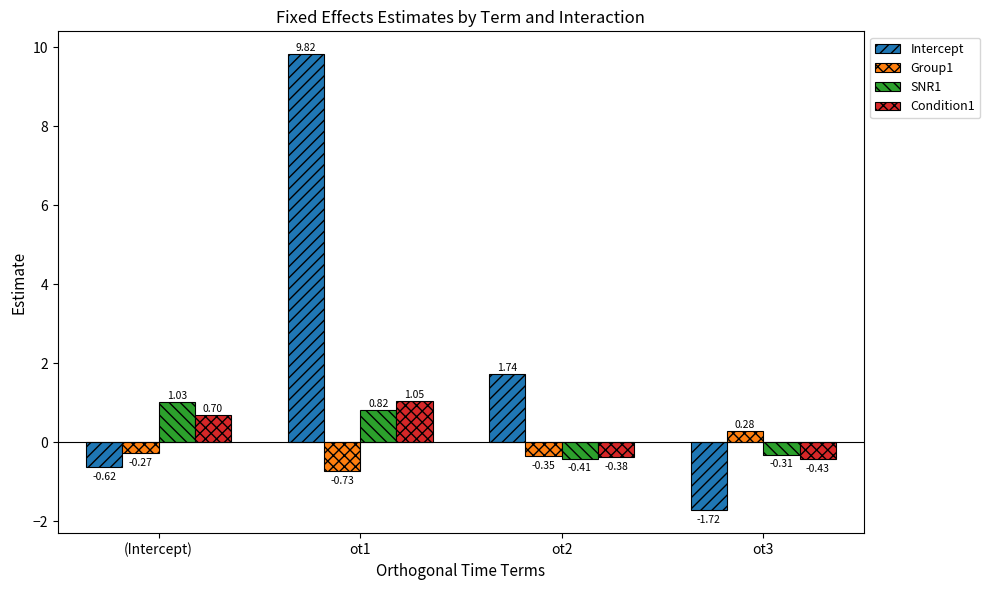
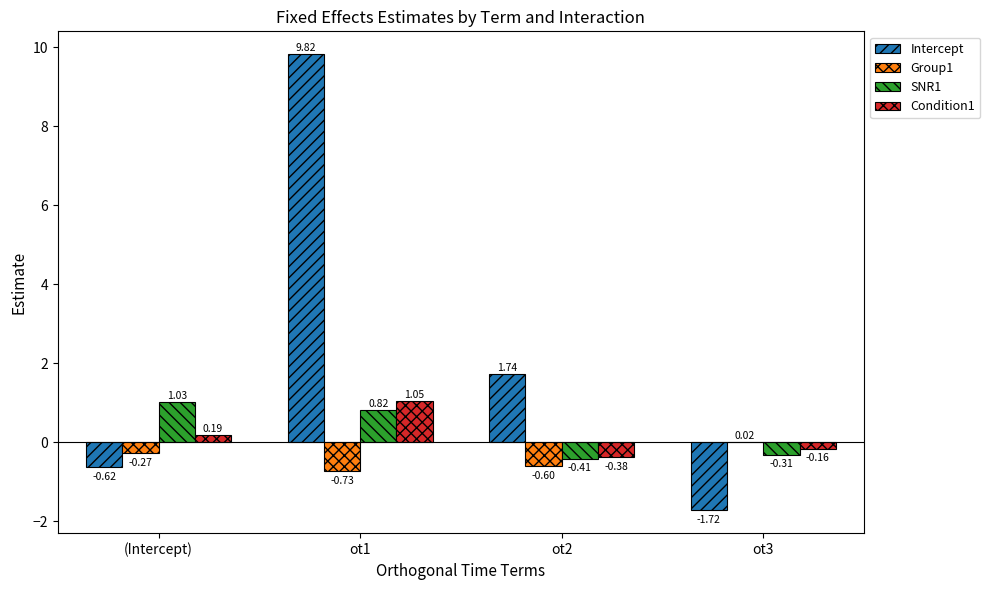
Condition1, (Intercept): 0.70 -> 0.19
Group1, ot2: -0.35 -> -0.60
Group1, ot3: 0.28 -> 0.02
Condition1, ot3: -0.43 -> -0.16
